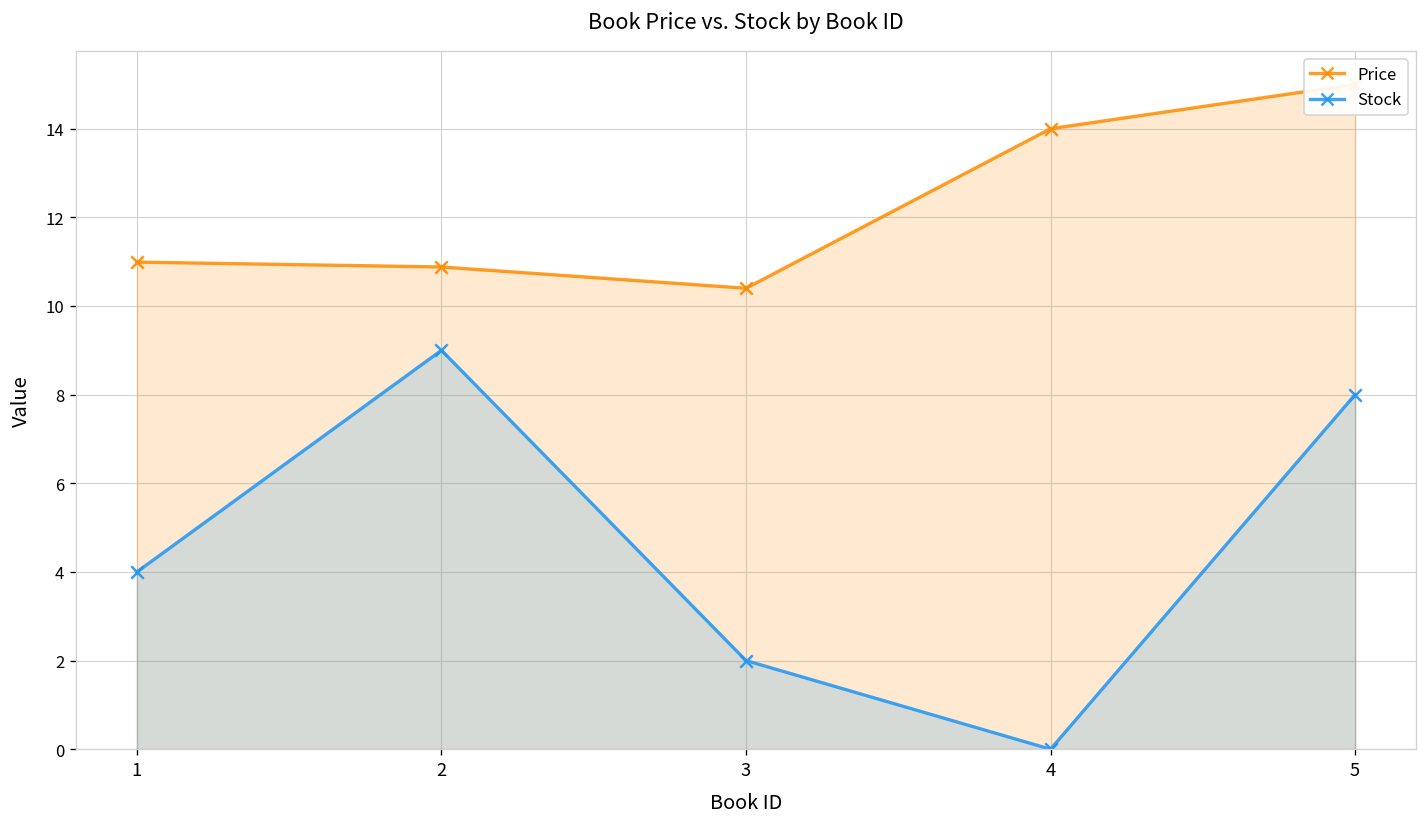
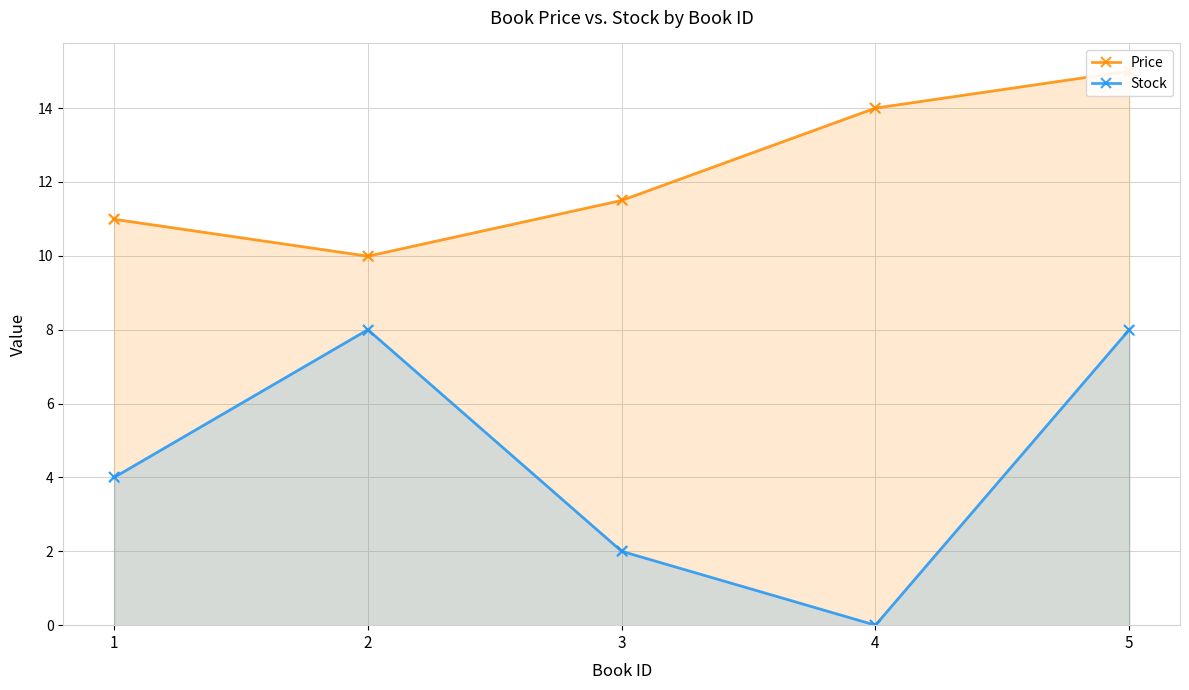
Price, 2: 10.9 -> 10.0
Stock, 2: 9 -> 8
Price, 3: 10.4 -> 11.5
